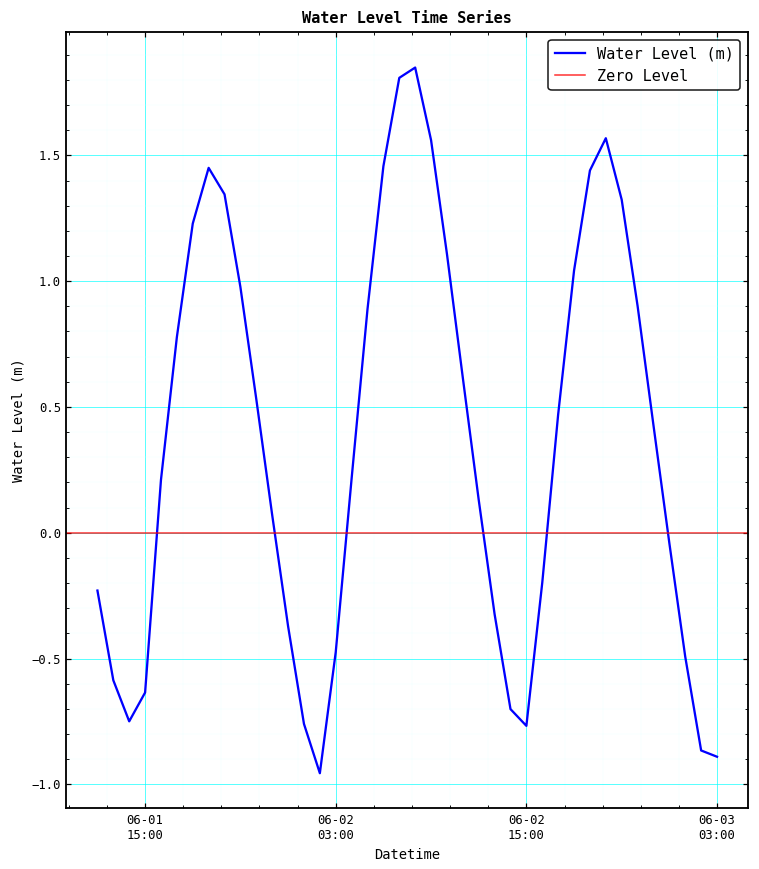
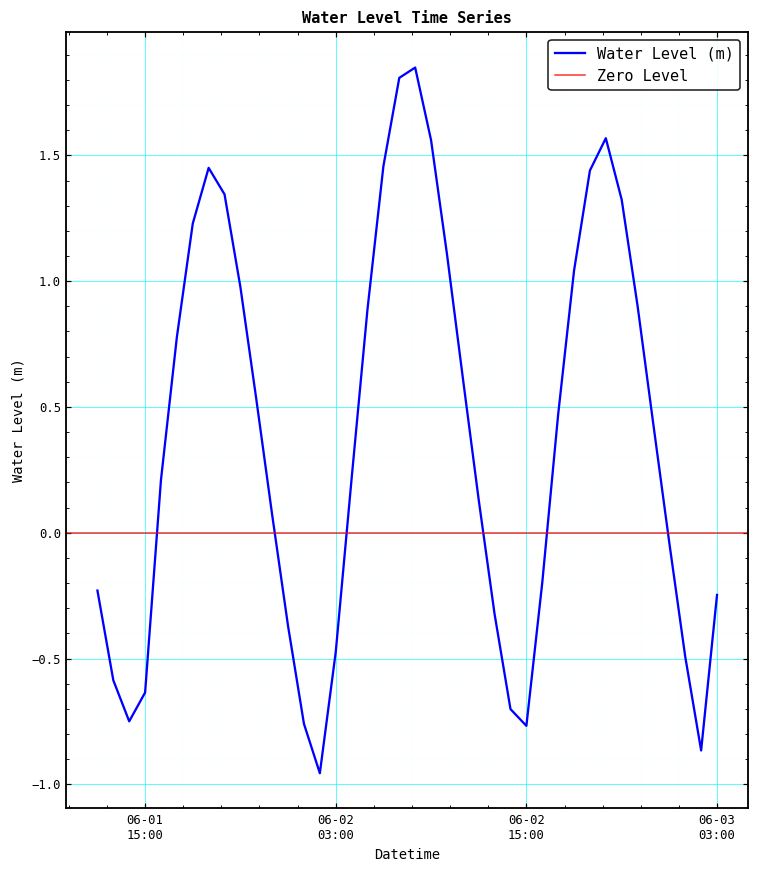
06-03 03:00: -0.89 -> -0.25
